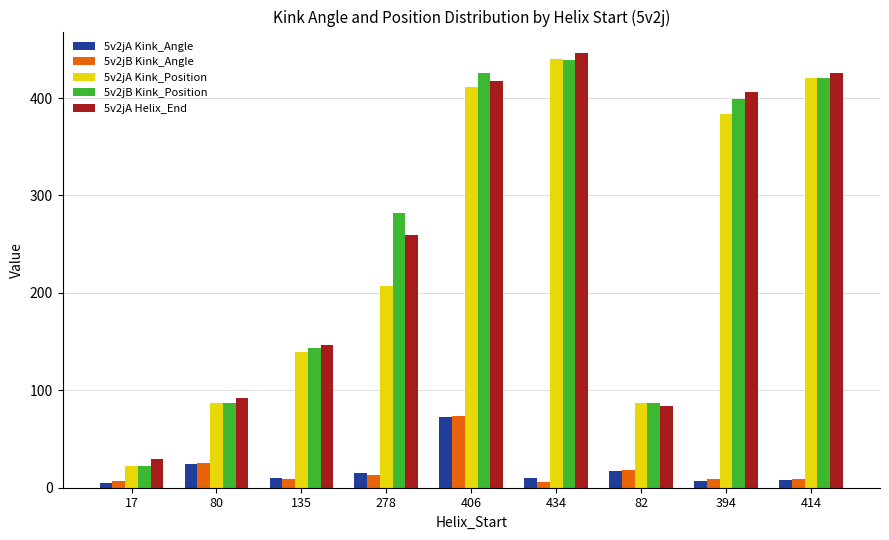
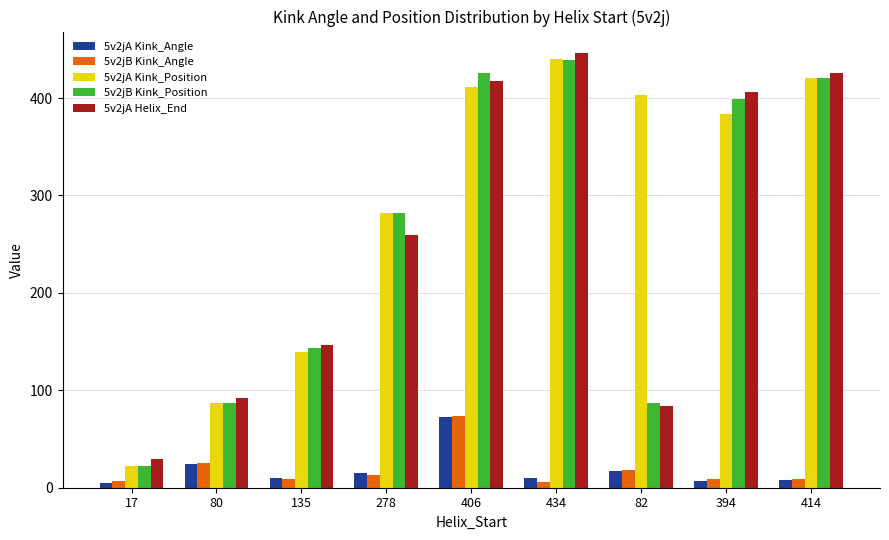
5v2jA Kink_Position, 278: 210 -> 280
5v2jA Kink_Position, 82: 90 -> 400
